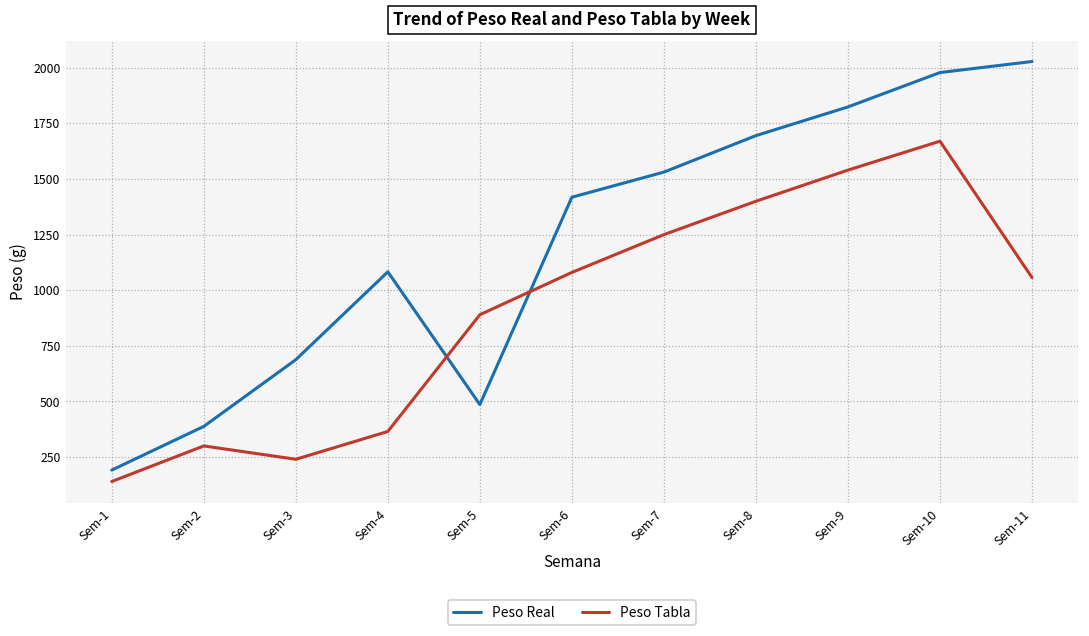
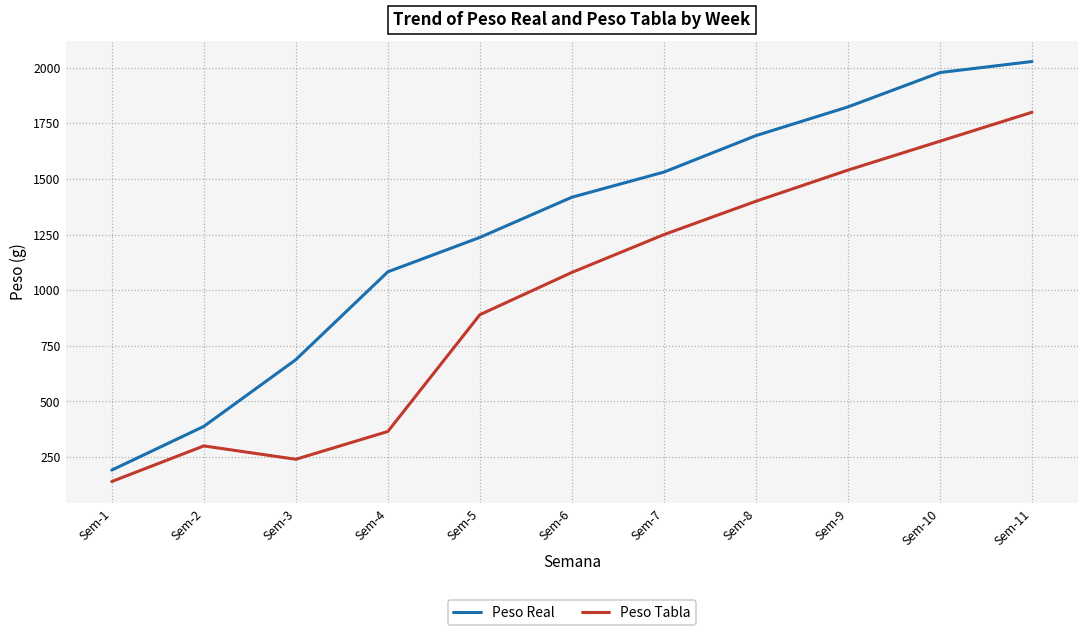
Peso Real, Sem-5: 490 -> 1240
Peso Tabla, Sem-11: 1060 -> 1800
